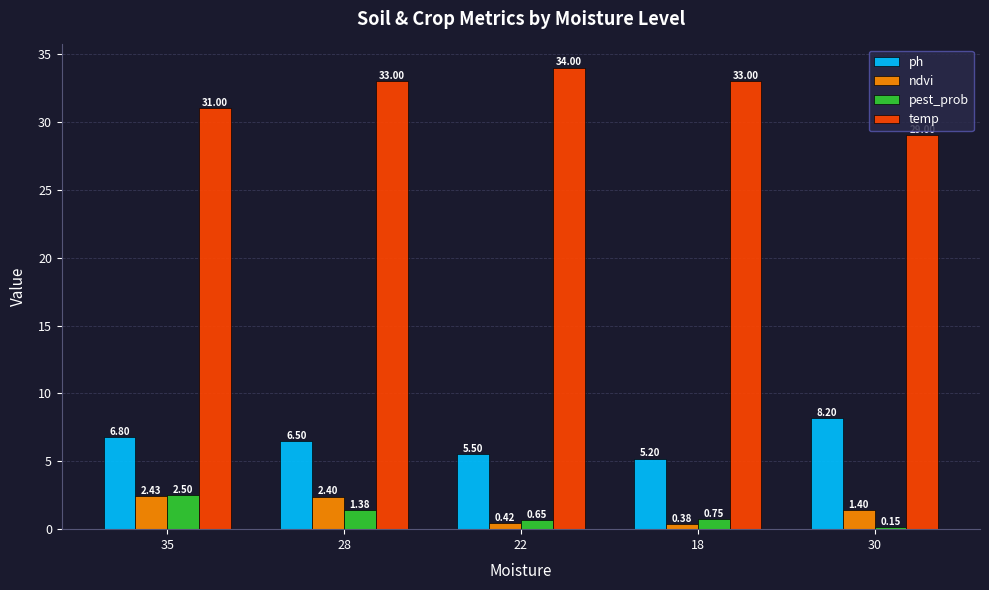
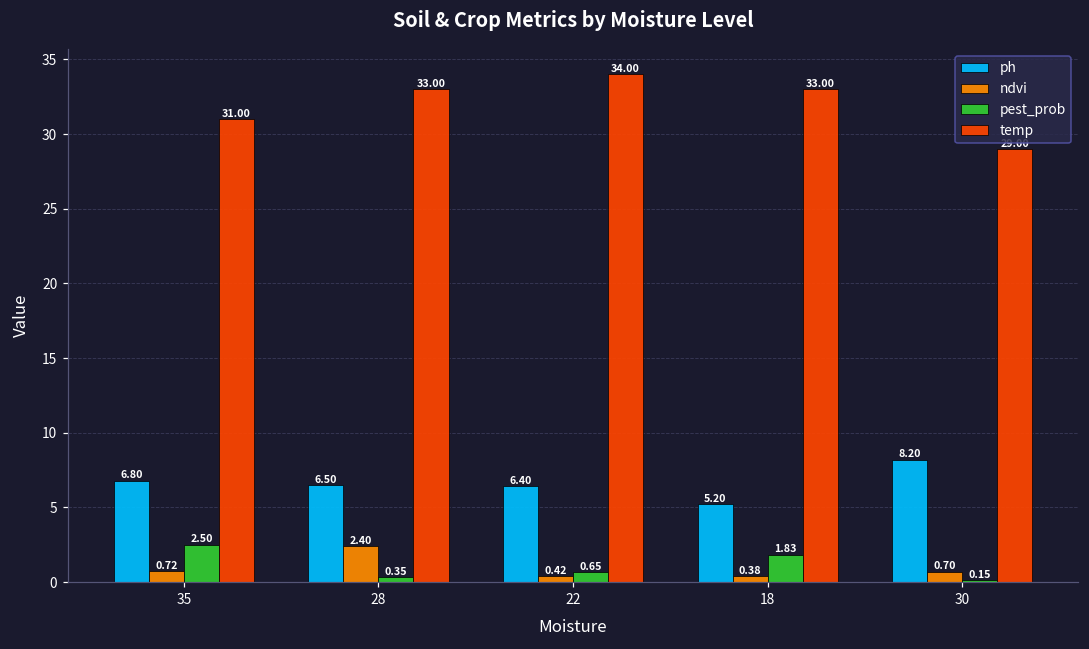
ndvi, 35: 2.43 -> 0.72
pest_prob, 28: 1.38 -> 0.35
ph, 22: 5.50 -> 6.40
pest_prob, 18: 0.75 -> 1.83
ndvi, 30: 1.40 -> 0.70
